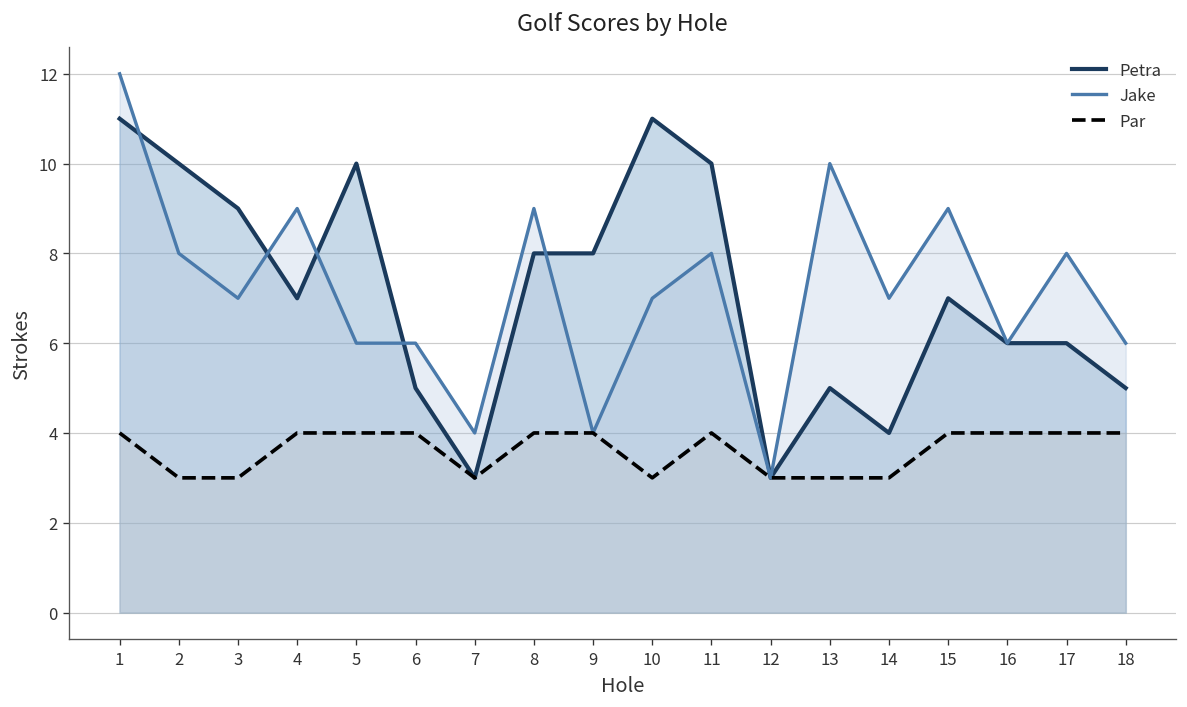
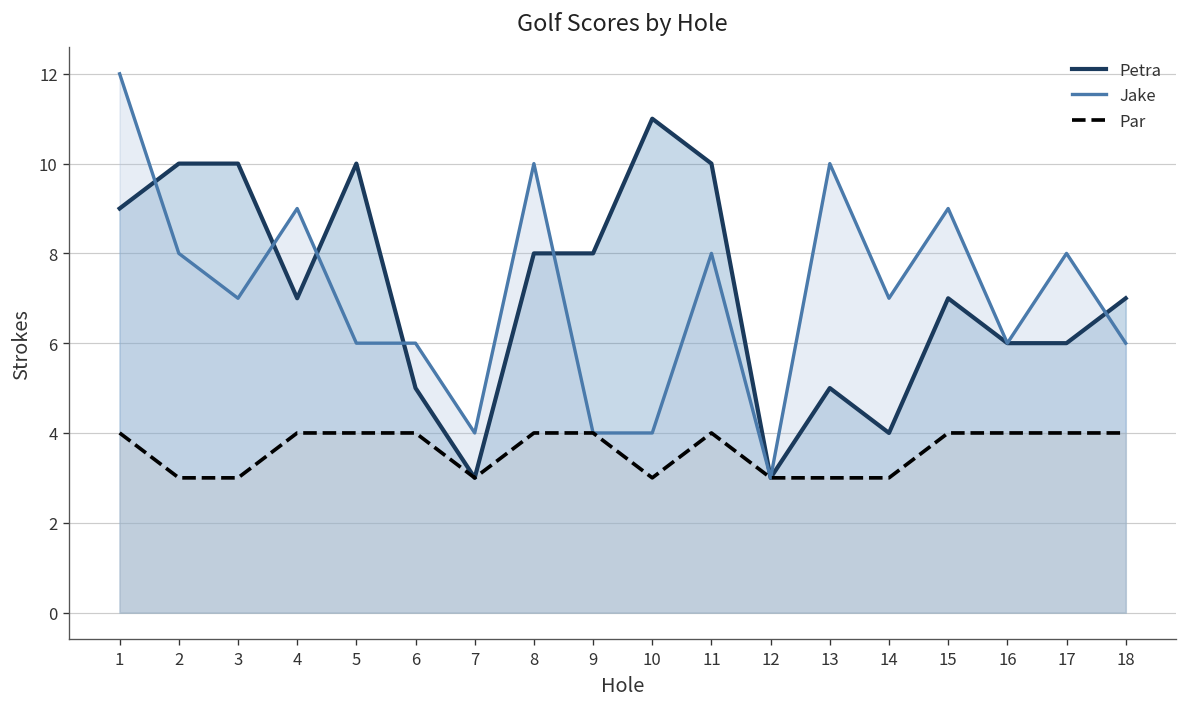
Petra, 1: 11 -> 9
Petra, 3: 9 -> 10
Jake, 8: 9 -> 10
Jake, 10: 7 -> 4
Petra, 18: 5 -> 7
